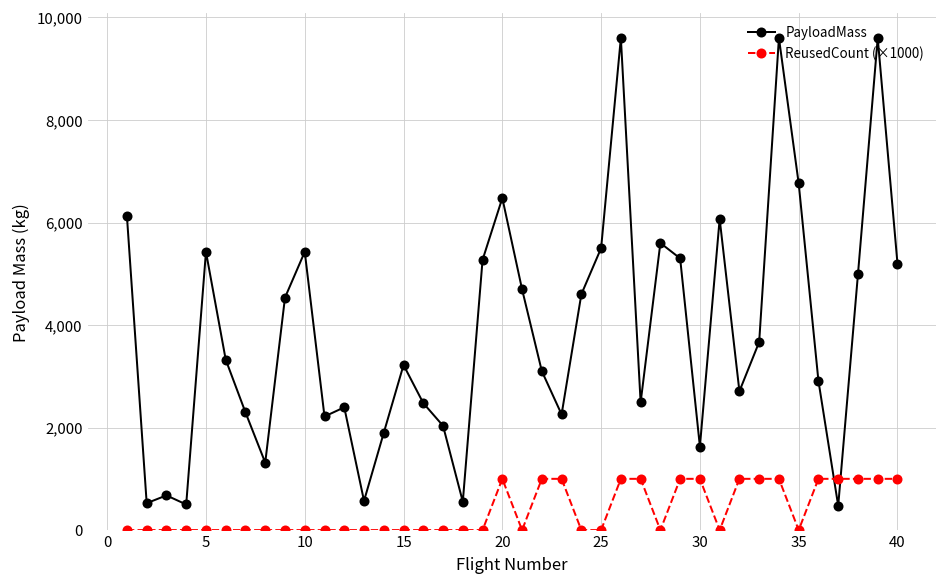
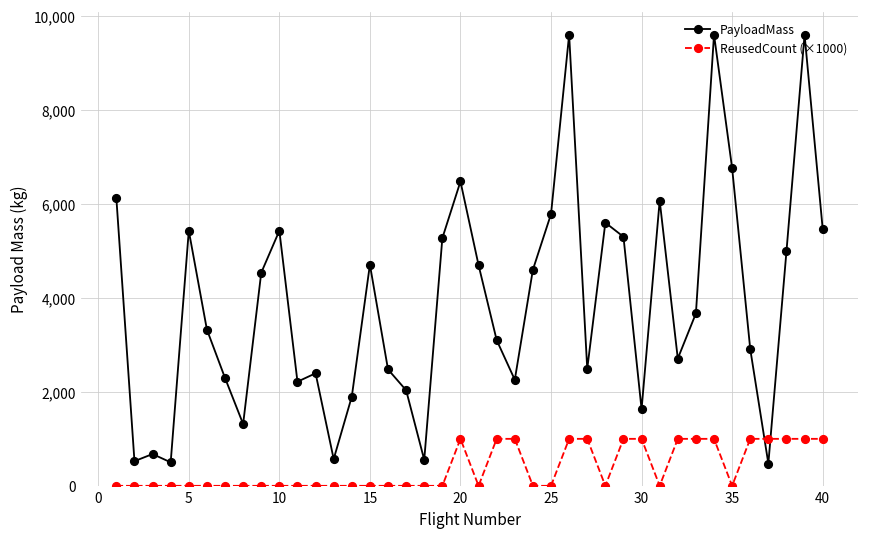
PayloadMass, 15: 3,200 -> 4,700
PayloadMass, 25: 5,500 -> 5,800
PayloadMass, 40: 5,200 -> 5,500
